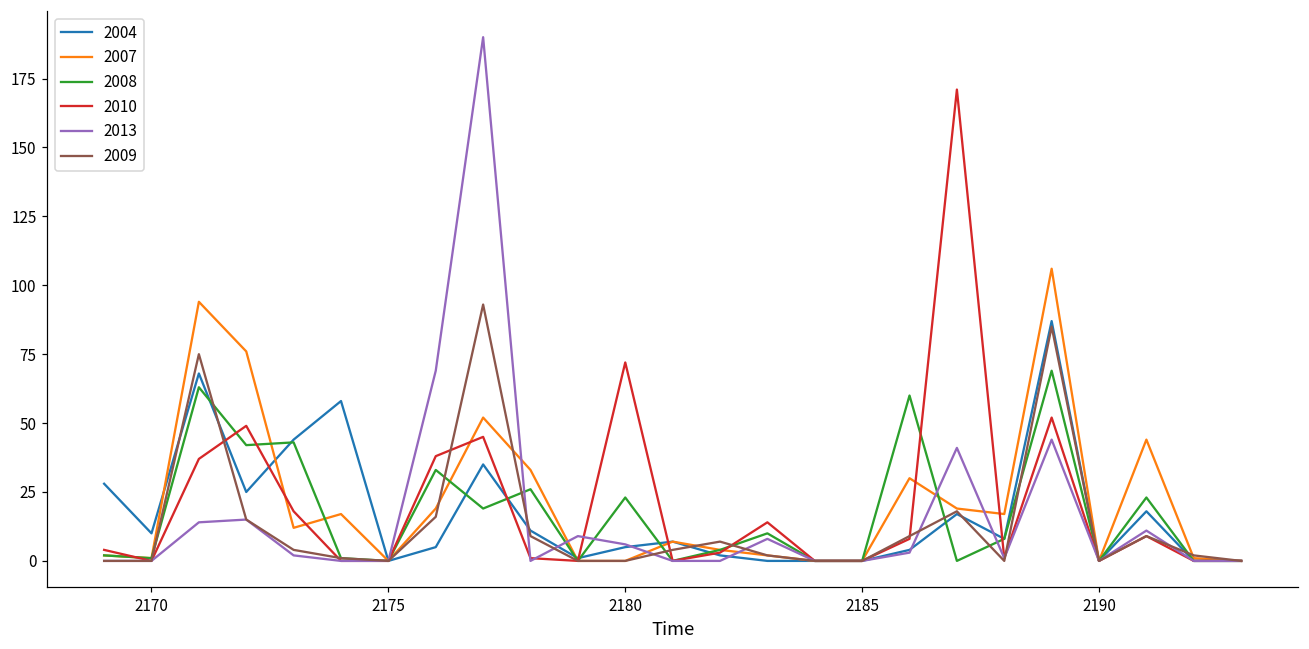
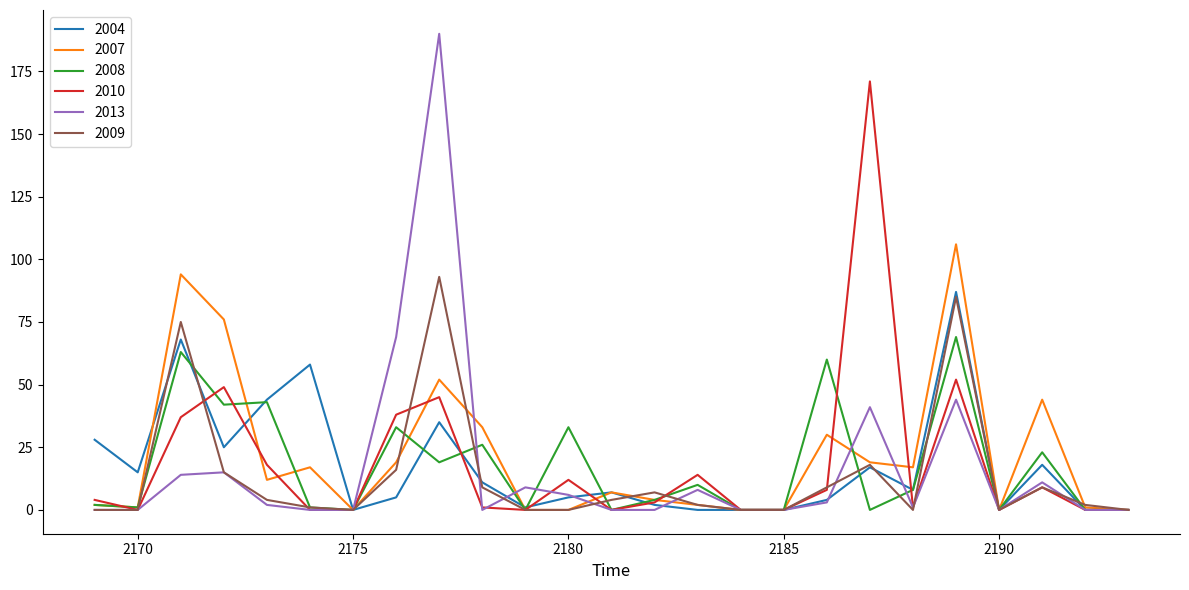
2004, 2170: 10 -> 15
2008, 2180: 23 -> 33
2010, 2180: 72 -> 12
